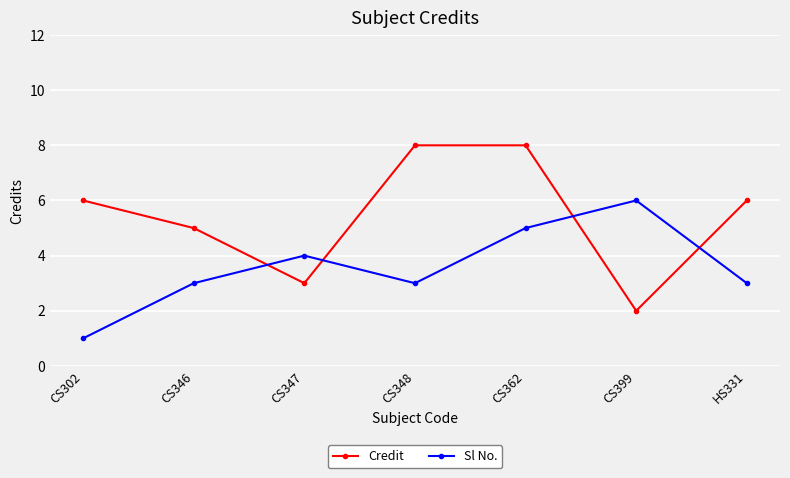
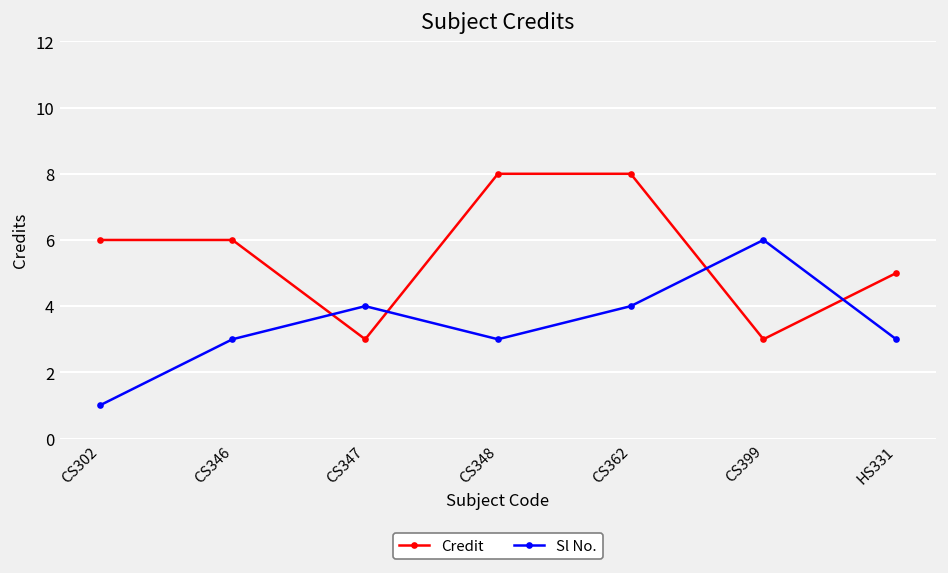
Credit, CS346: 5 -> 6
Sl No., CS362: 5 -> 4
Credit, CS399: 2 -> 3
Credit, HS331: 6 -> 5
